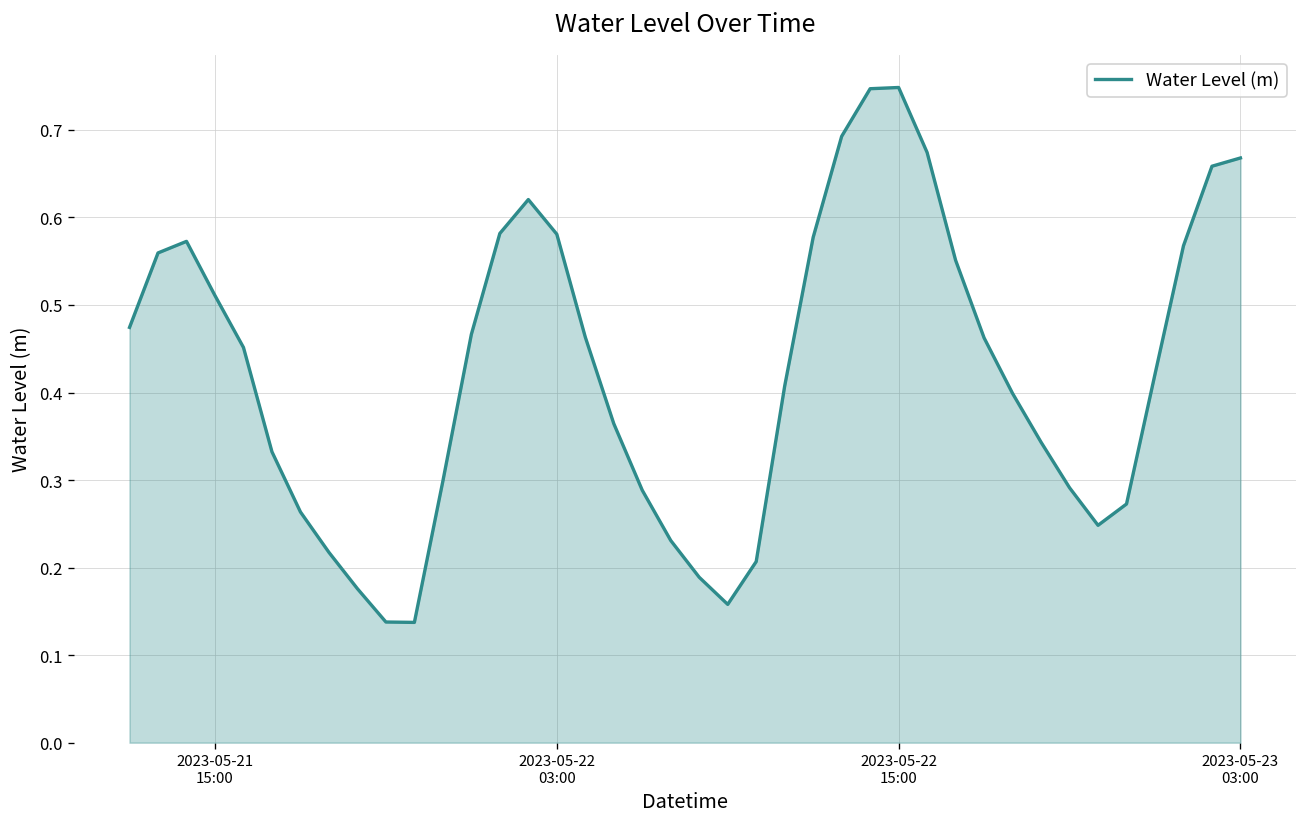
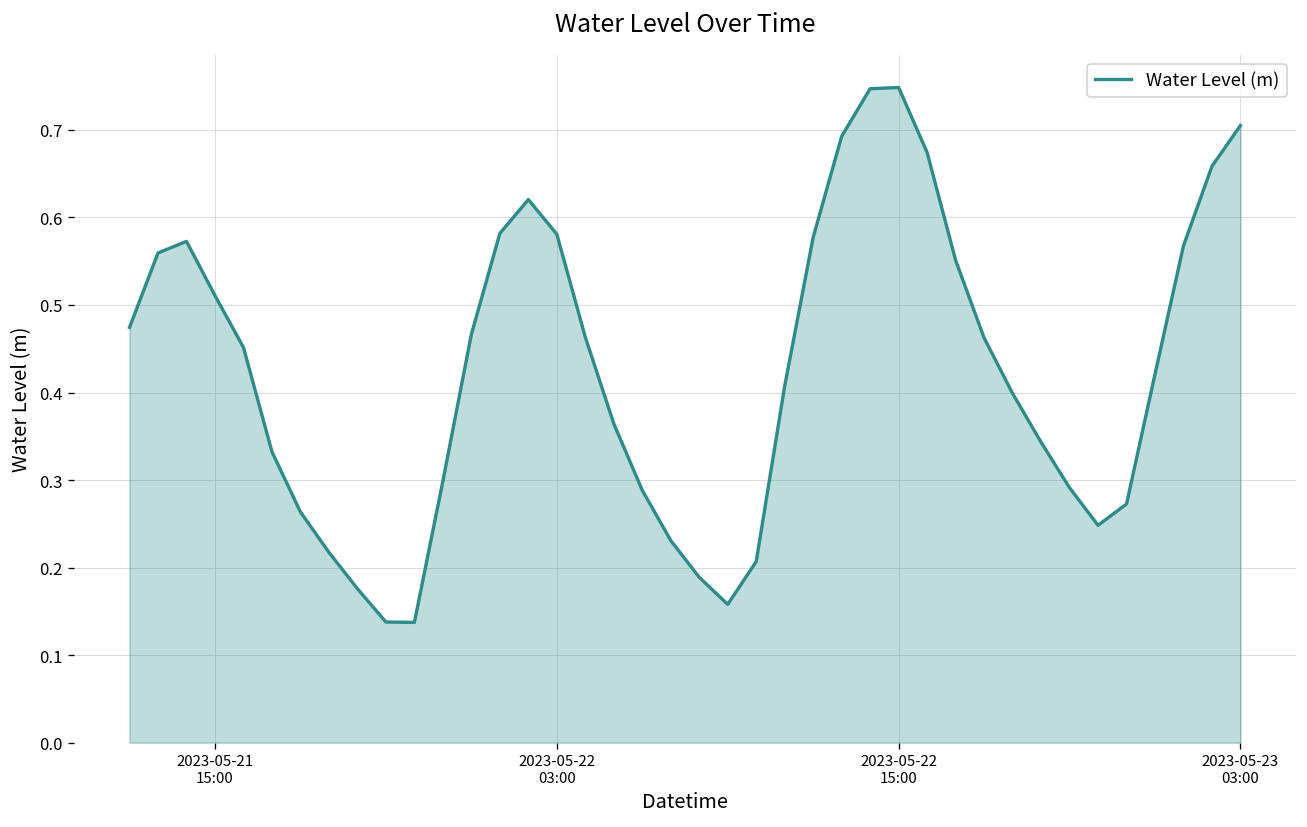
2023-05-23 03:00: 0.67 -> 0.71
